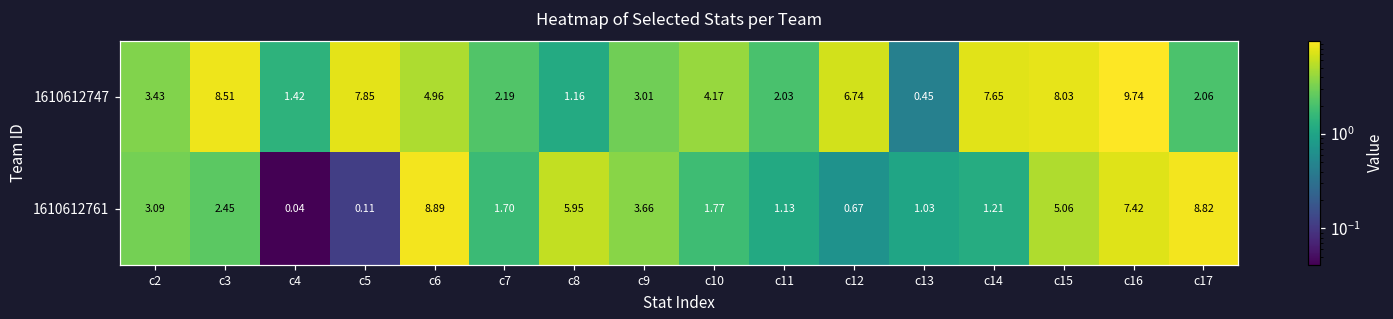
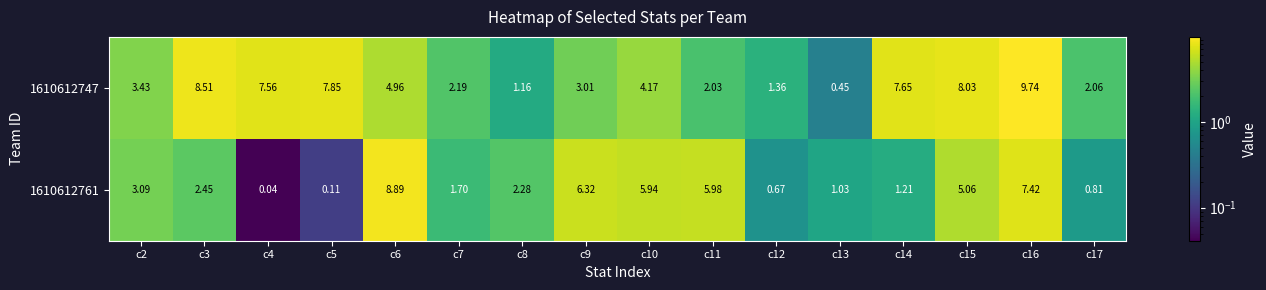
1610612747, c4: 1.42 -> 7.56
1610612747, c12: 6.74 -> 1.36
1610612761, c8: 5.95 -> 2.28
1610612761, c9: 3.66 -> 6.32
1610612761, c10: 1.77 -> 5.94
1610612761, c11: 1.13 -> 5.98
1610612761, c17: 8.82 -> 0.81
